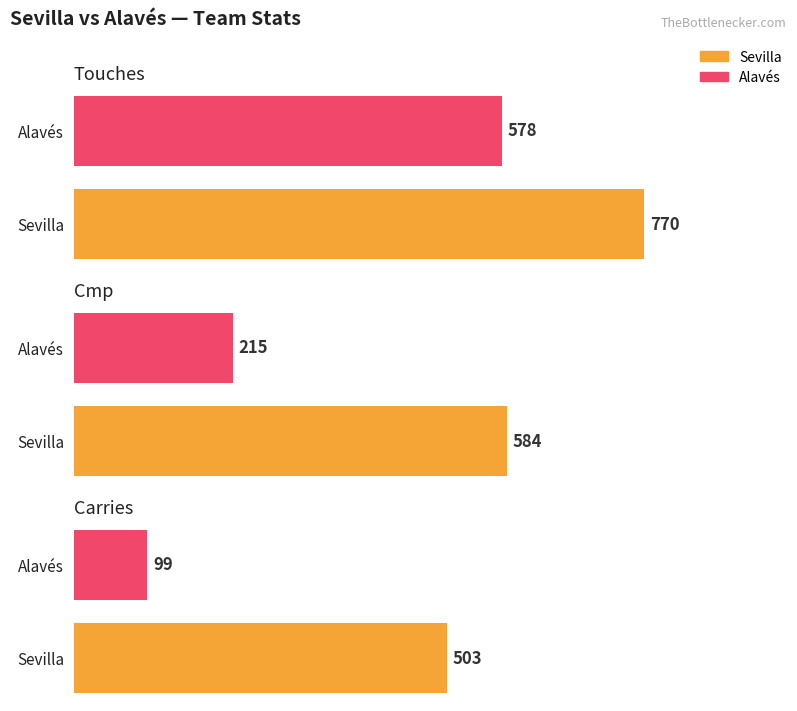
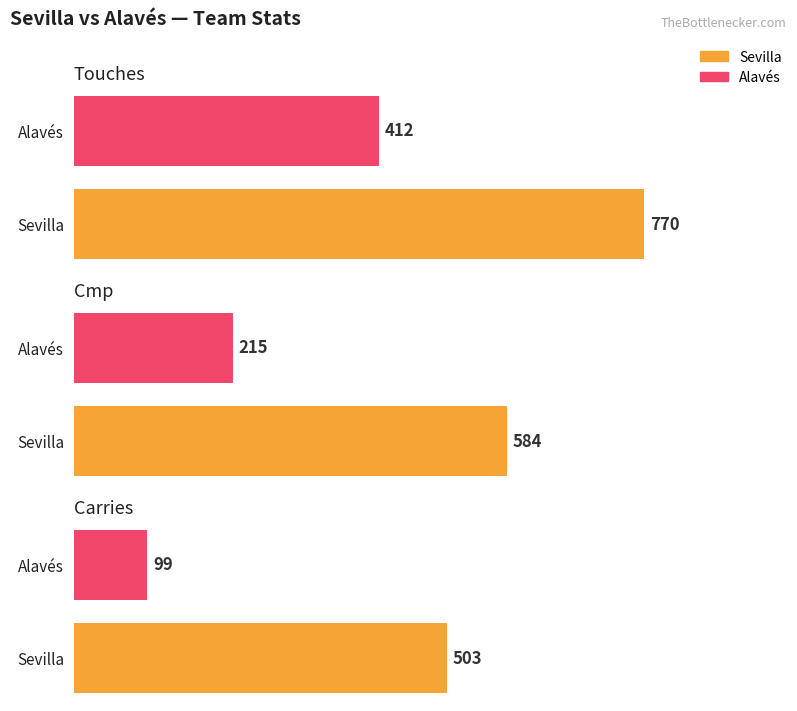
Touches, Alavés: 578 -> 412
